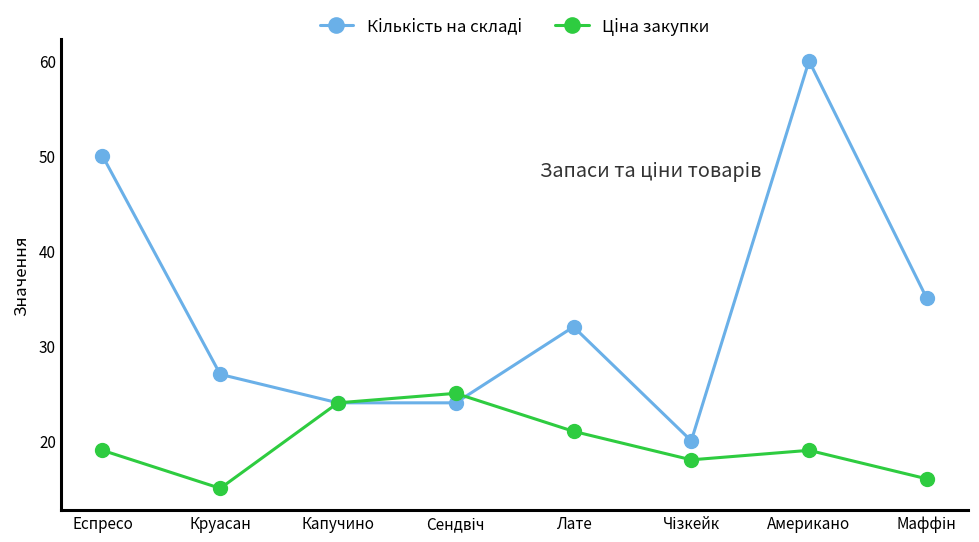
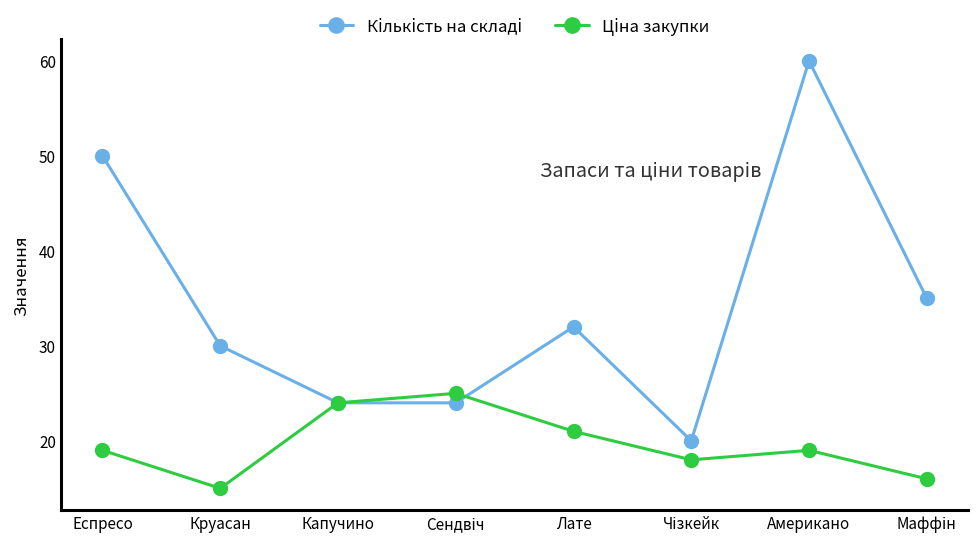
Кількість на складі, Круасан: 27 -> 30
